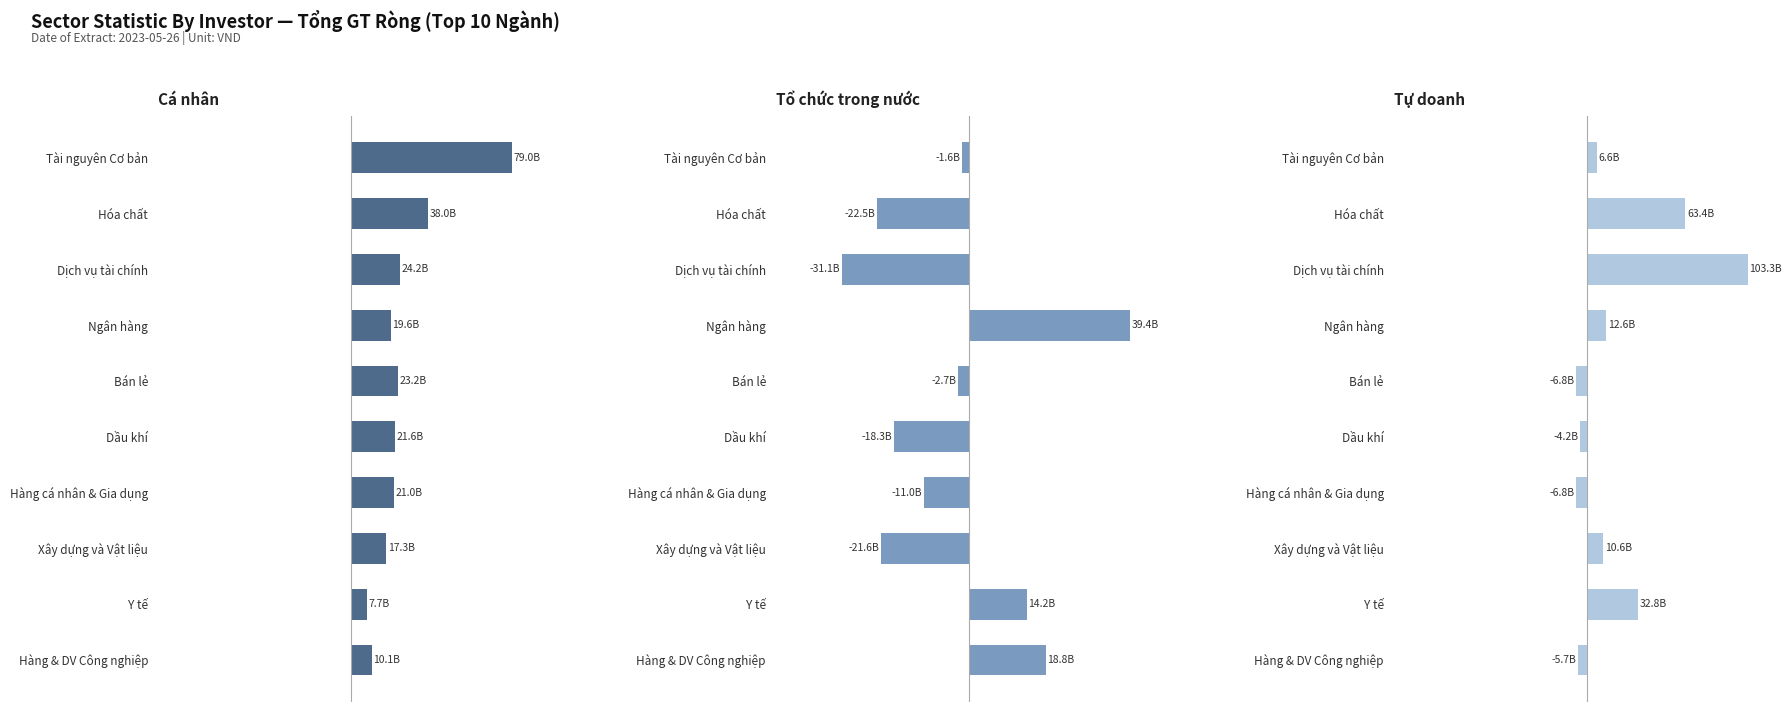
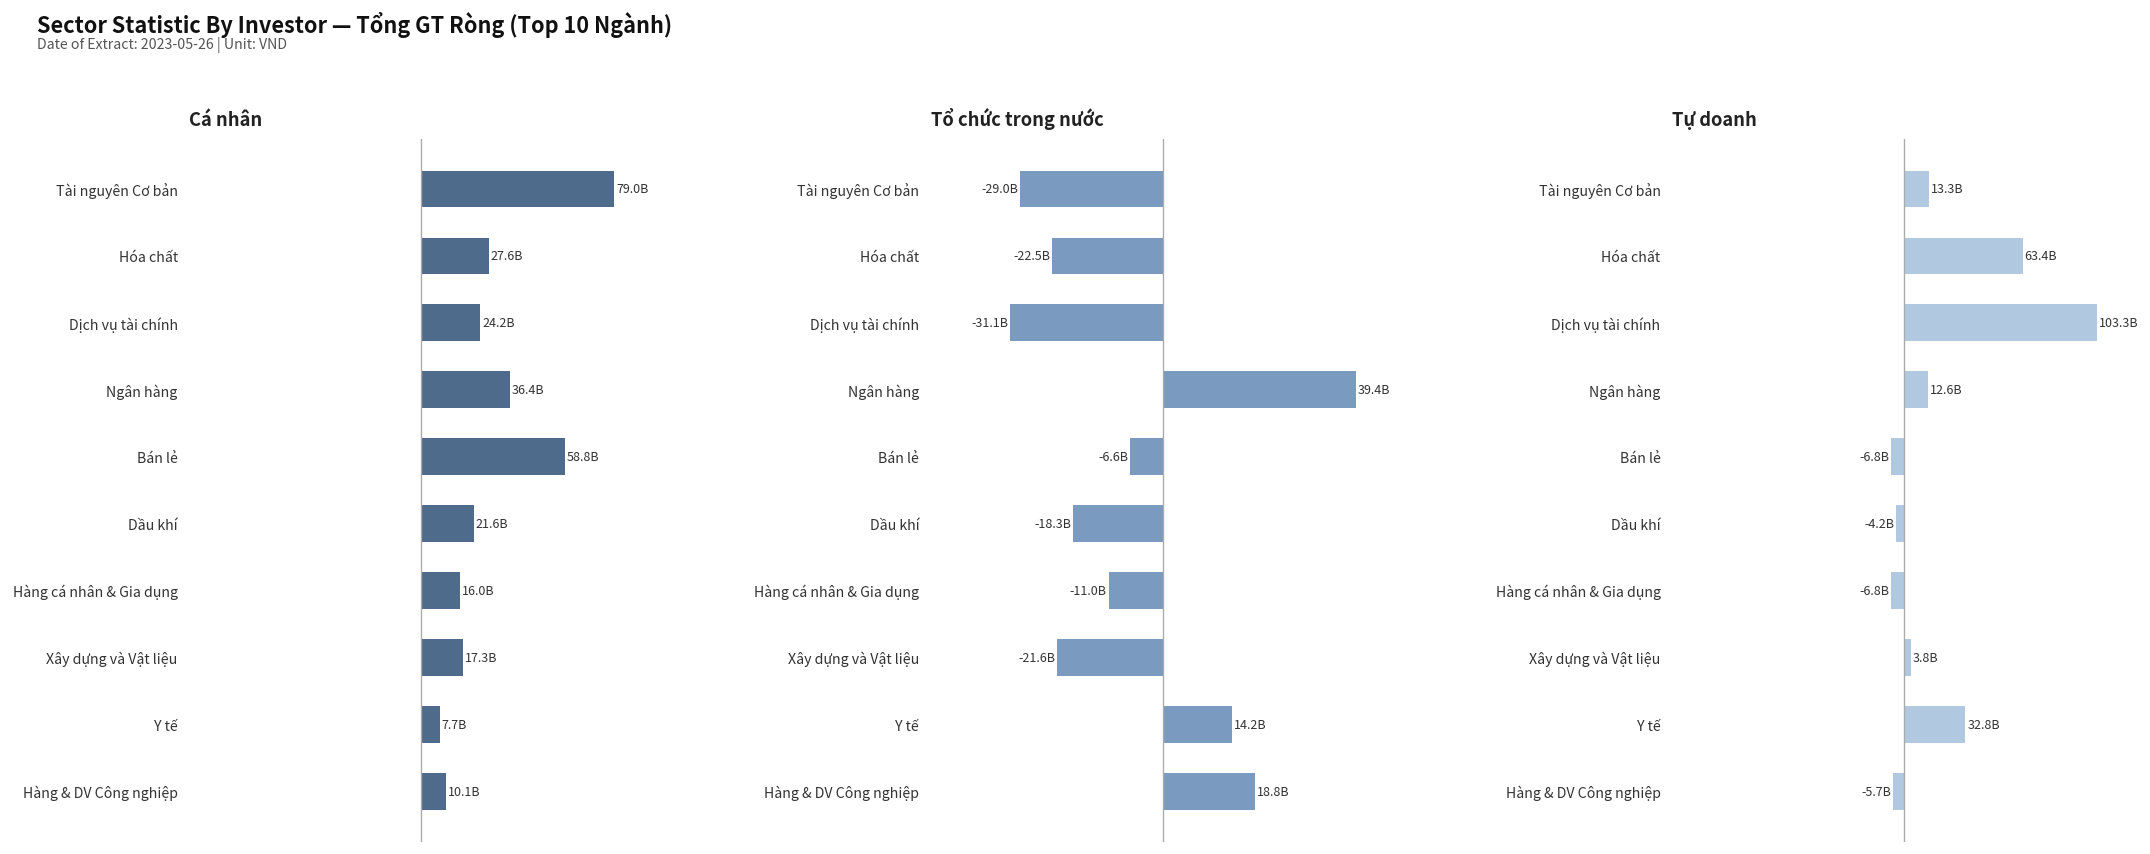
Cá nhân, Hóa chất: 38.0B -> 27.6B
Cá nhân, Ngân hàng: 19.6B -> 36.4B
Cá nhân, Bán lẻ: 23.2B -> 58.8B
Cá nhân, Hàng cá nhân & Gia dụng: 21.0B -> 16.0B
Tổ chức trong nước, Tài nguyên Cơ bản: -1.6B -> -29.0B
Tổ chức trong nước, Bán lẻ: -2.7B -> -6.6B
Tự doanh, Tài nguyên Cơ bản: 6.6B -> 13.3B
Tự doanh, Xây dựng và Vật liệu: 10.6B -> 3.8B
